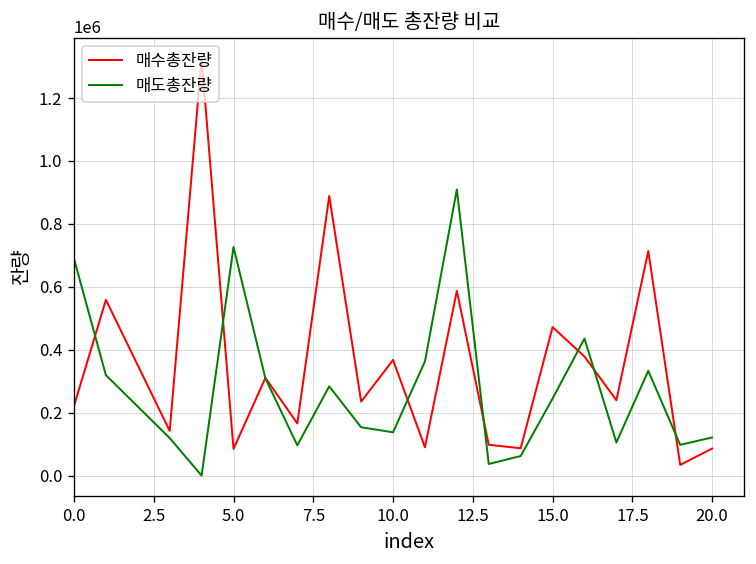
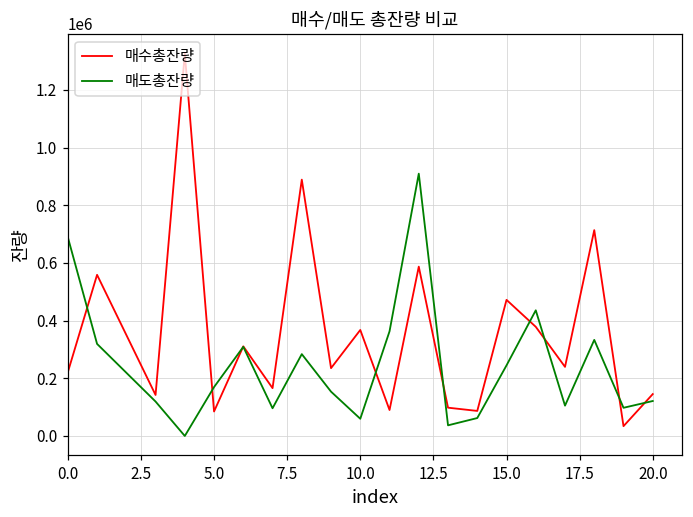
매도총잔량, 5.0: 730000 -> 170000
매도총잔량, 10.0: 140000 -> 60000
매수총잔량, 20.0: 90000 -> 150000
